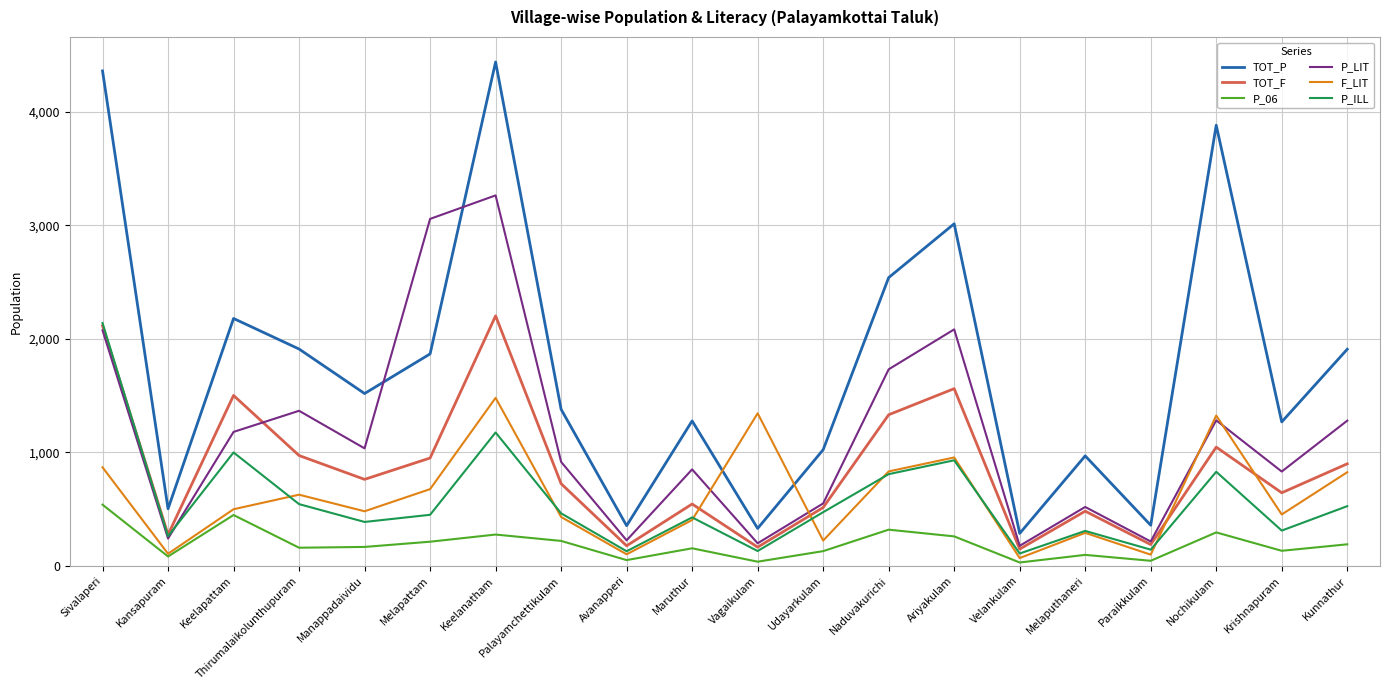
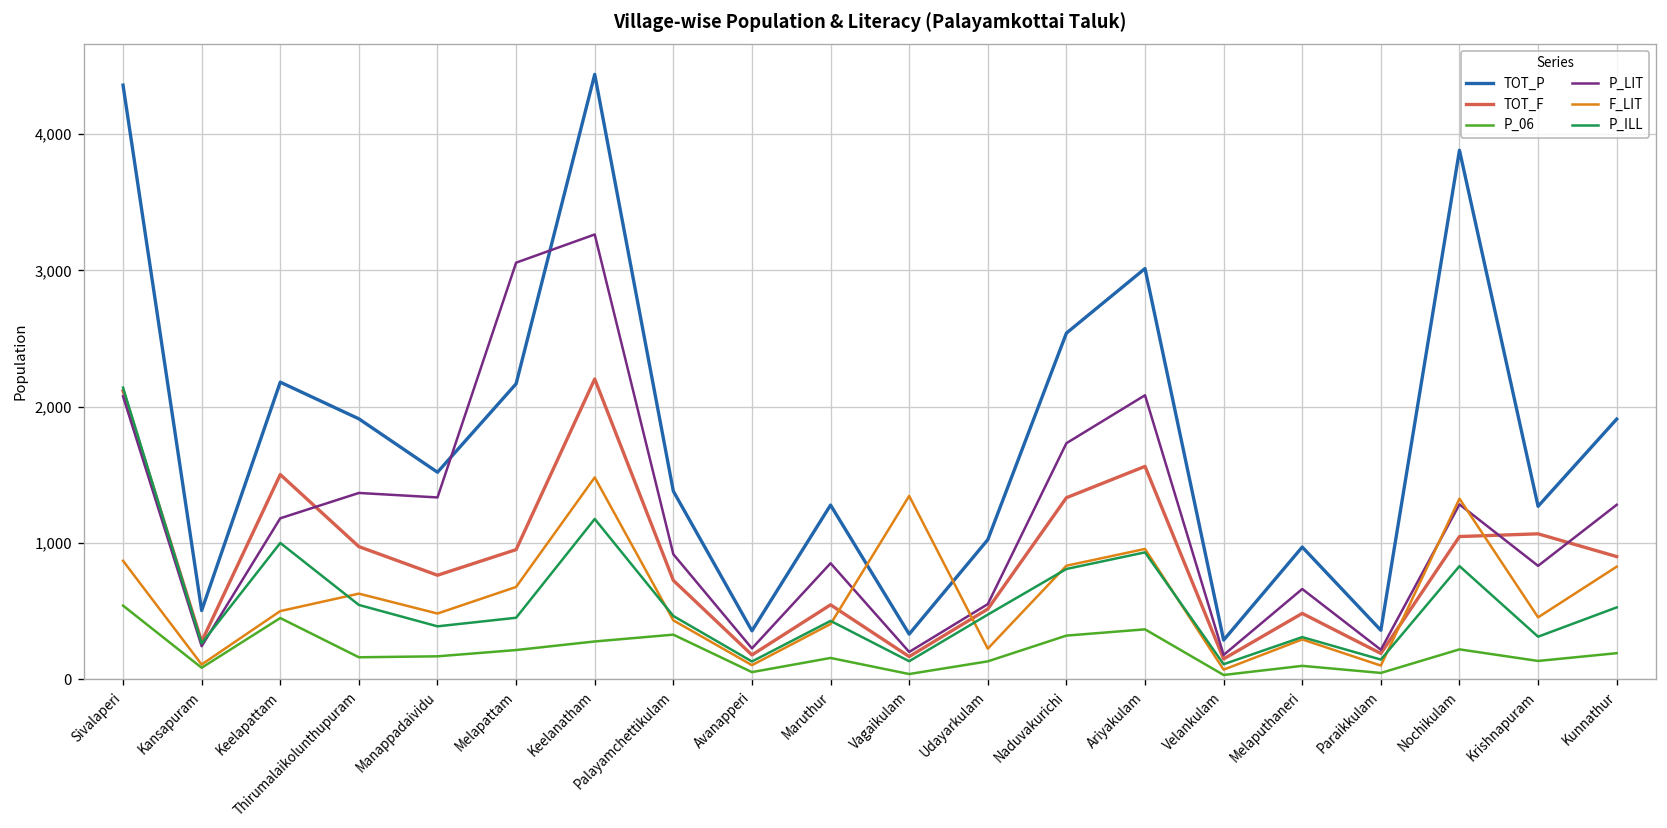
P_LIT, Manappadaividu: 1,040 -> 1,330
TOT_P, Melapattam: 1,870 -> 2,170
P_06, Palayamchettikulam: 220 -> 330
P_06, Ariyakulam: 260 -> 370
P_LIT, Melaputhaneri: 520 -> 660
P_06, Nochikulam: 300 -> 220
TOT_F, Krishnapuram: 640 -> 1,070
